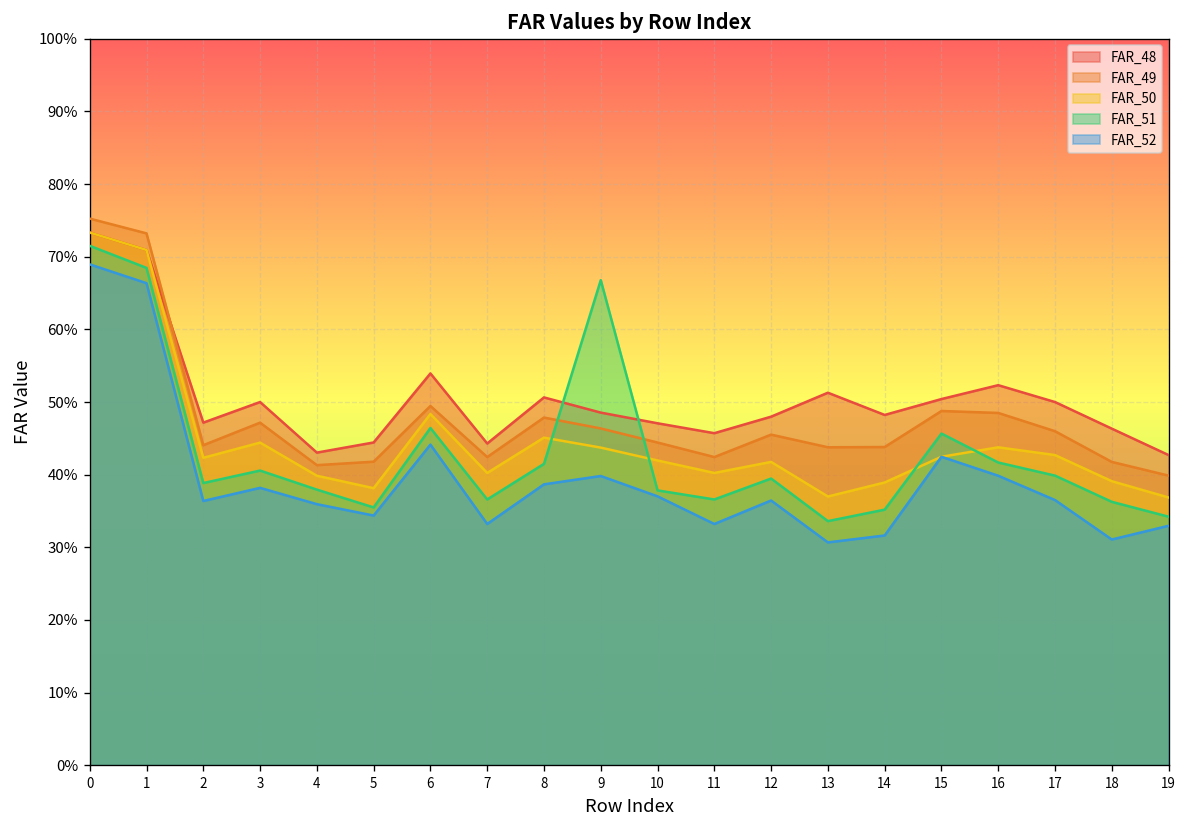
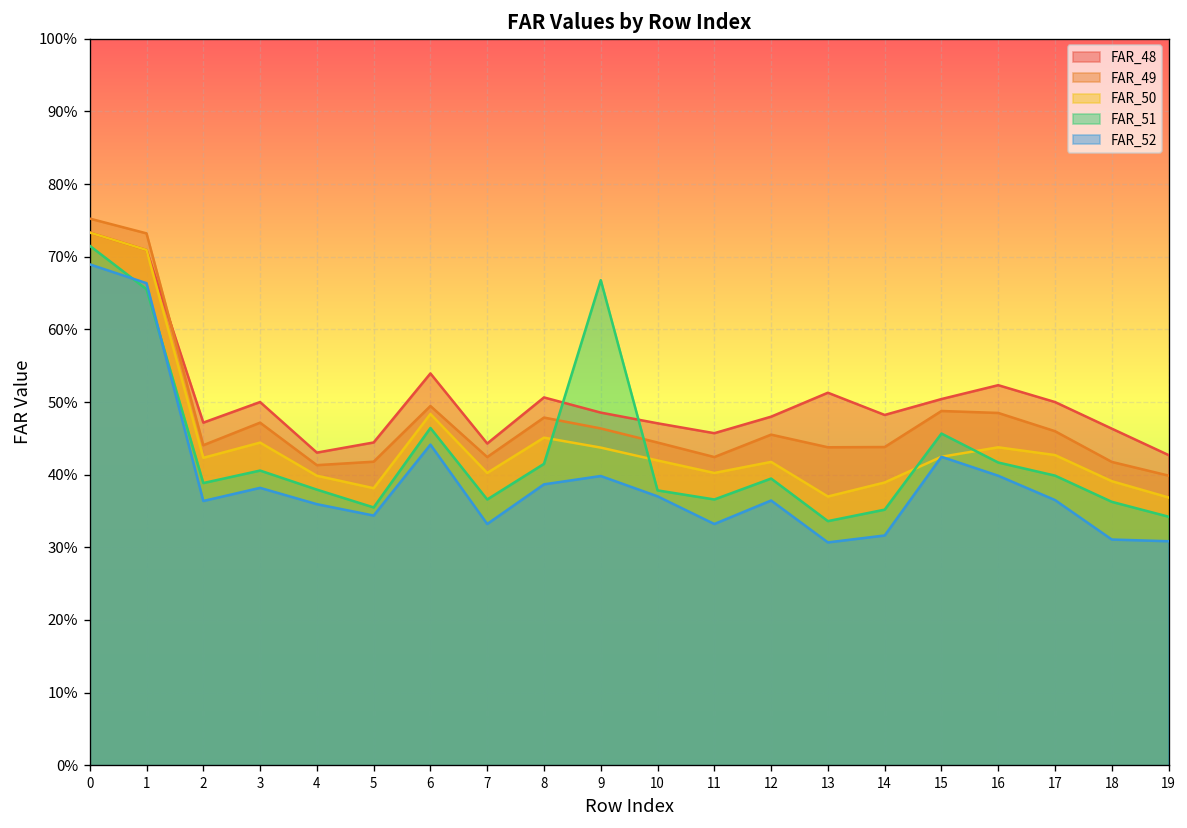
FAR_51, 1: 68% -> 66%
FAR_52, 19: 33% -> 31%
